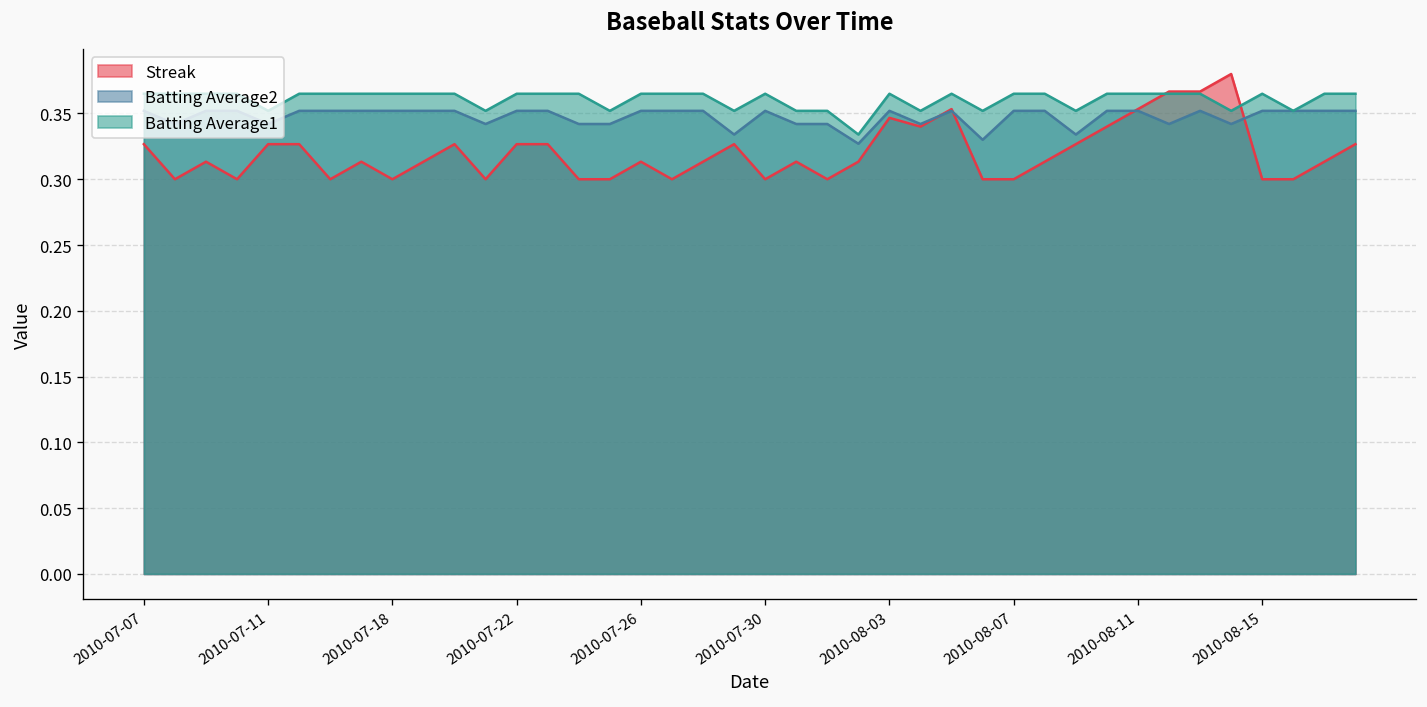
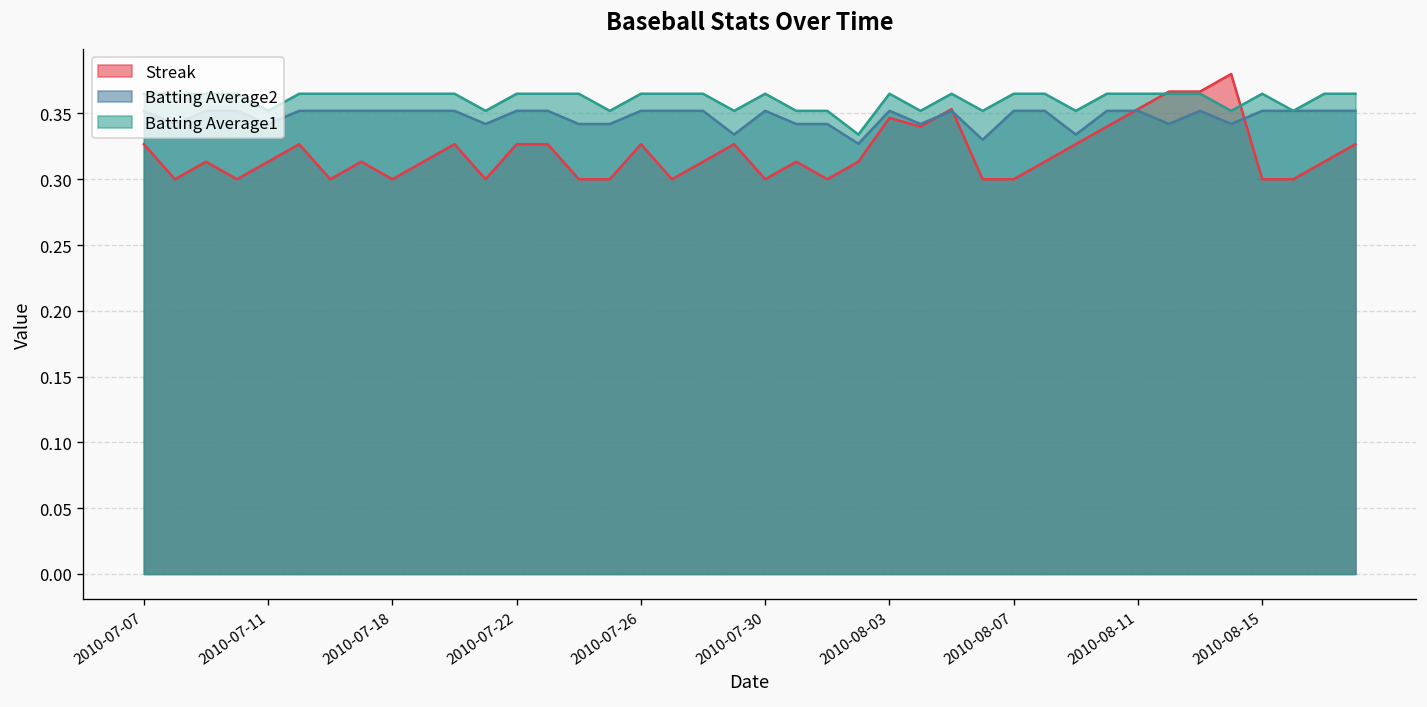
Streak, 2010-07-11: 0.327 -> 0.313
Streak, 2010-07-26: 0.313 -> 0.327
